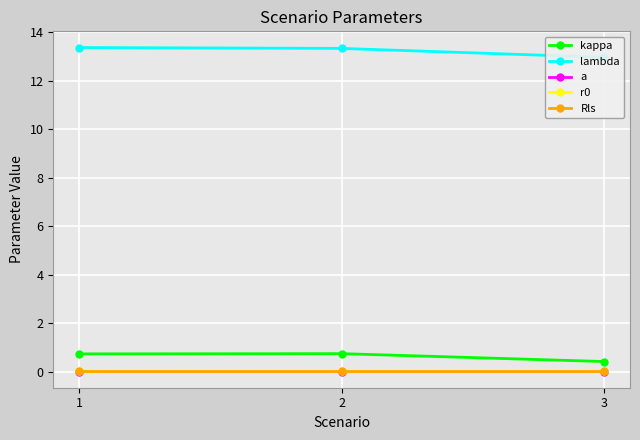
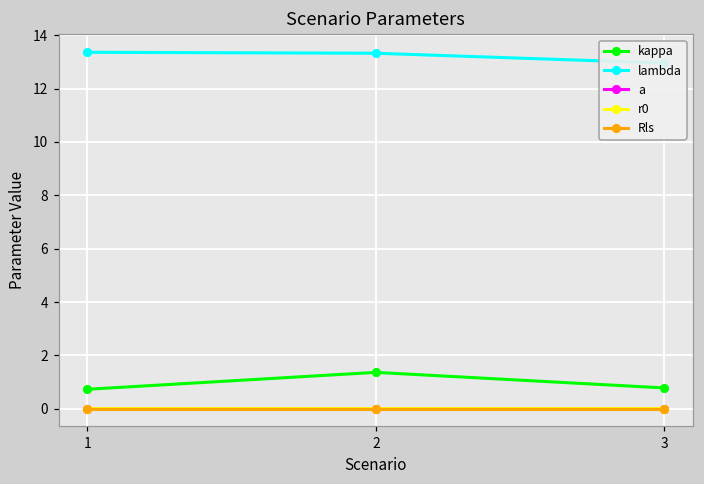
kappa, 2: 0.7 -> 1.4
kappa, 3: 0.4 -> 0.8
